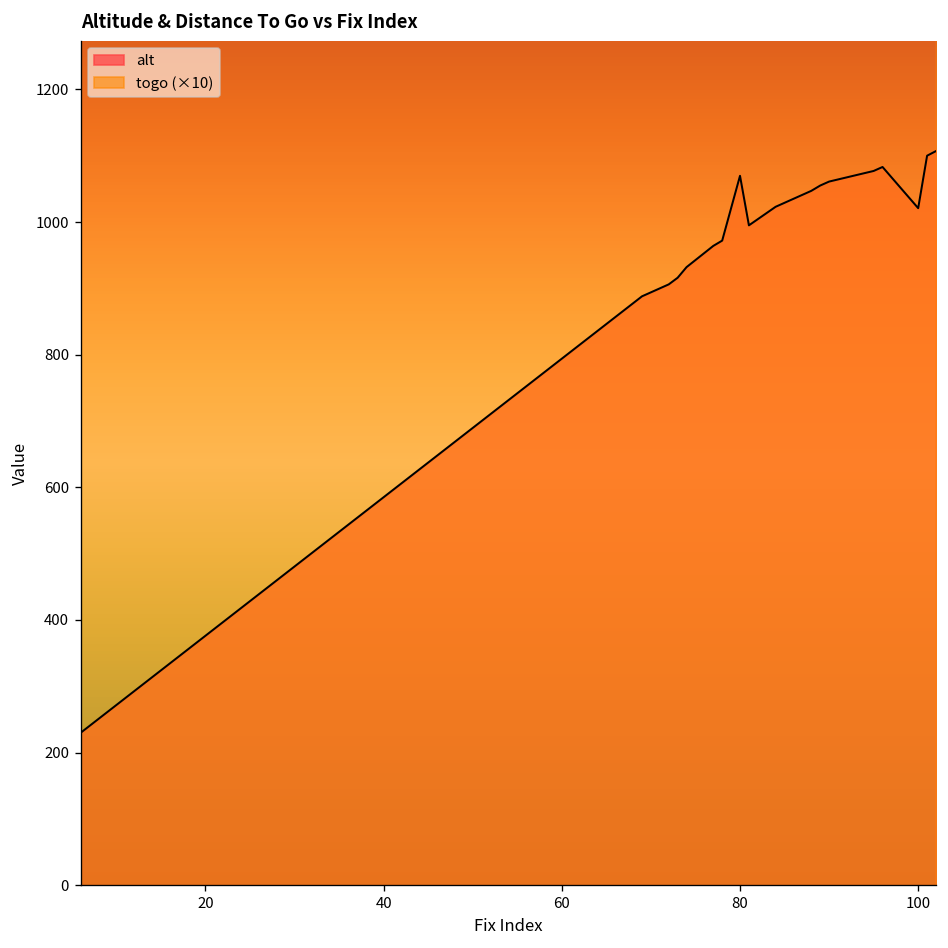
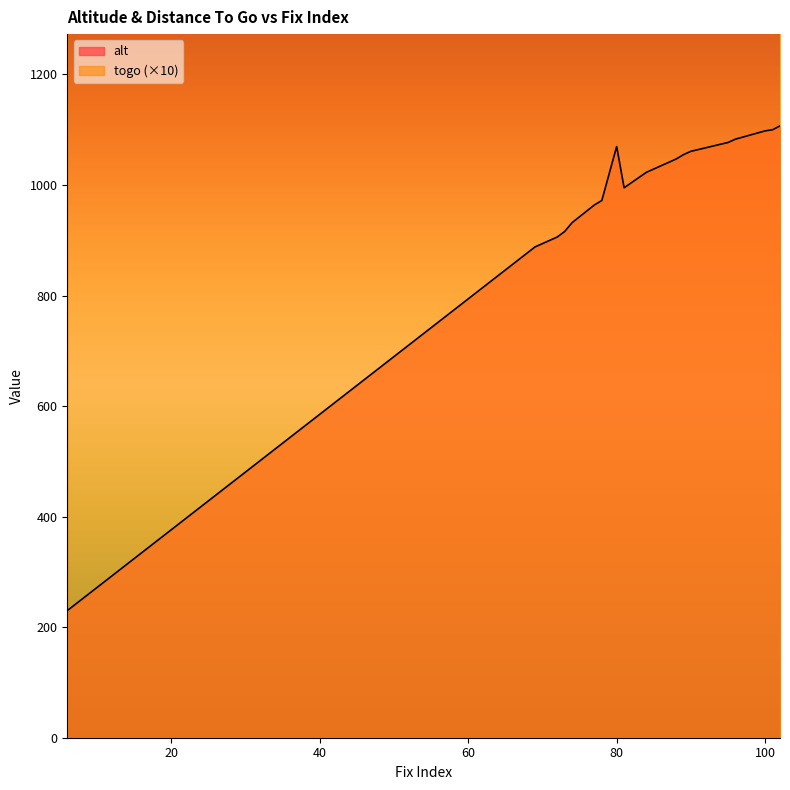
alt, 100: 1020 -> 1100
